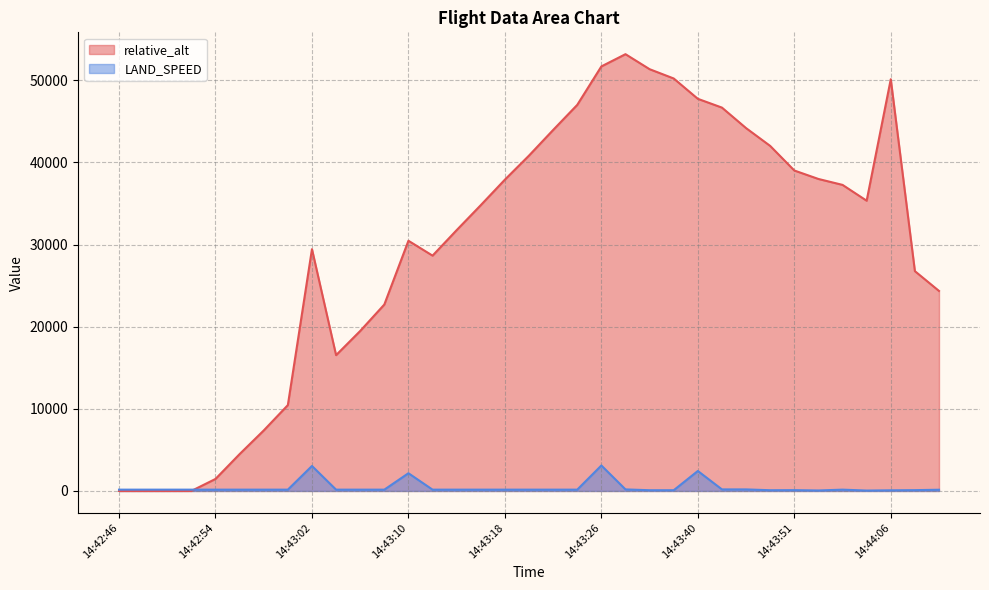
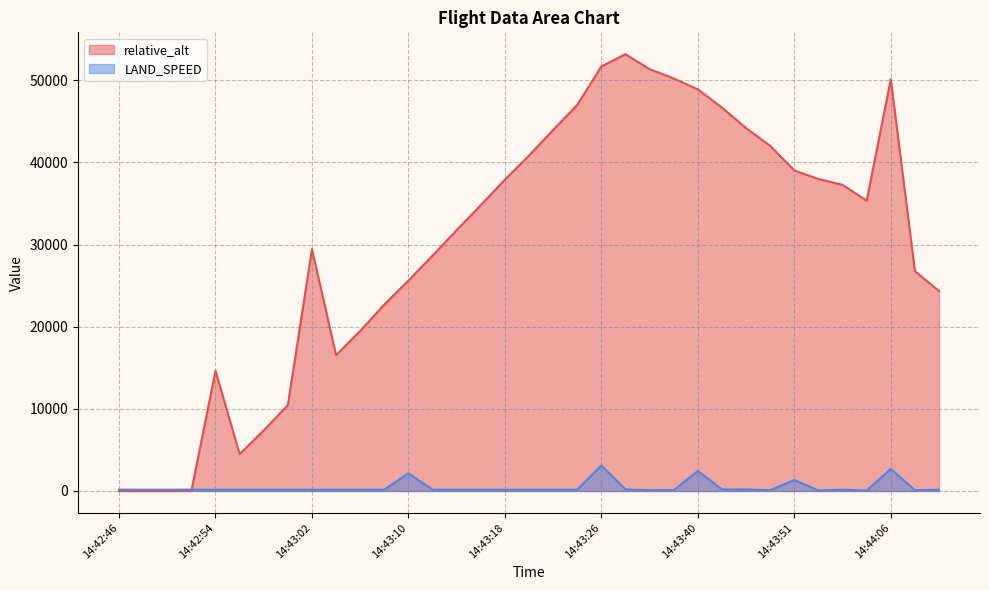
relative_alt, 14:42:54: 1000 -> 15000
LAND_SPEED, 14:43:02: 3000 -> 0
relative_alt, 14:43:10: 30000 -> 26000
relative_alt, 14:43:40: 48000 -> 49000
LAND_SPEED, 14:43:51: 0 -> 1000
LAND_SPEED, 14:44:06: 0 -> 3000
